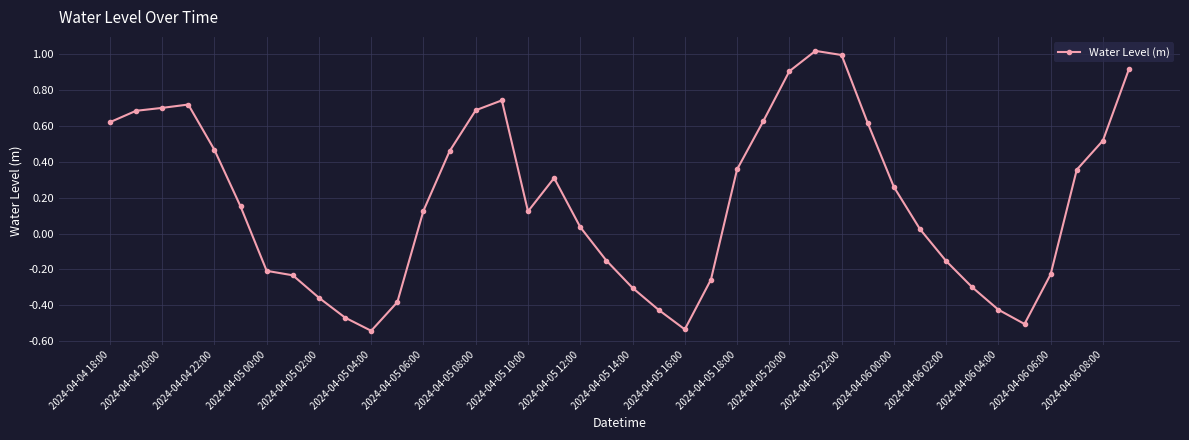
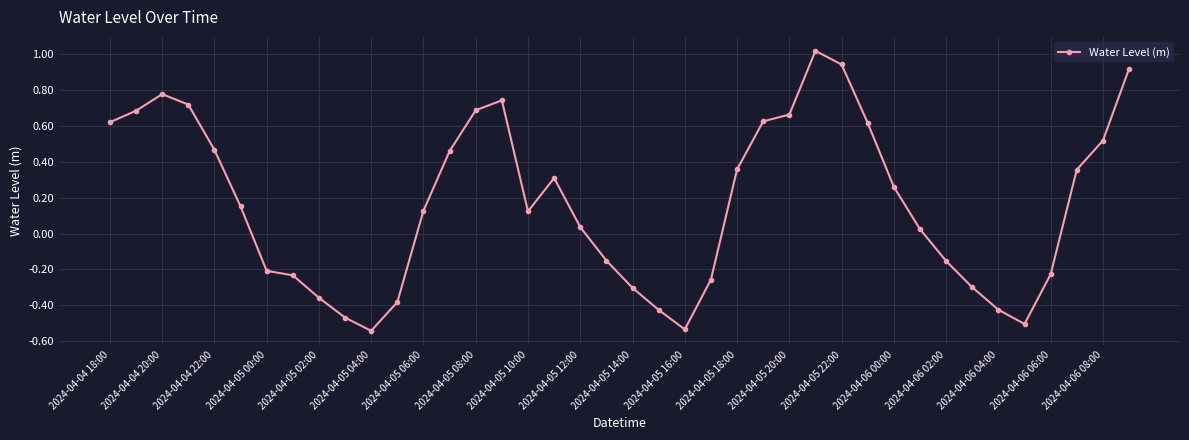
2024-04-04 20:00: 0.70 -> 0.78
2024-04-05 20:00: 0.91 -> 0.66
2024-04-05 22:00: 1.00 -> 0.94
